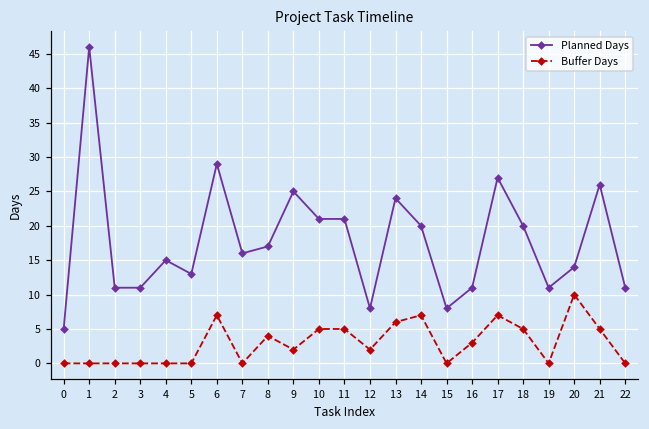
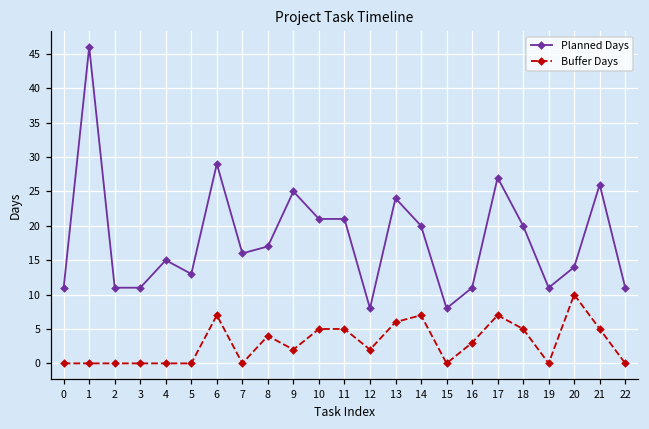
Planned Days, 0: 5 -> 11
